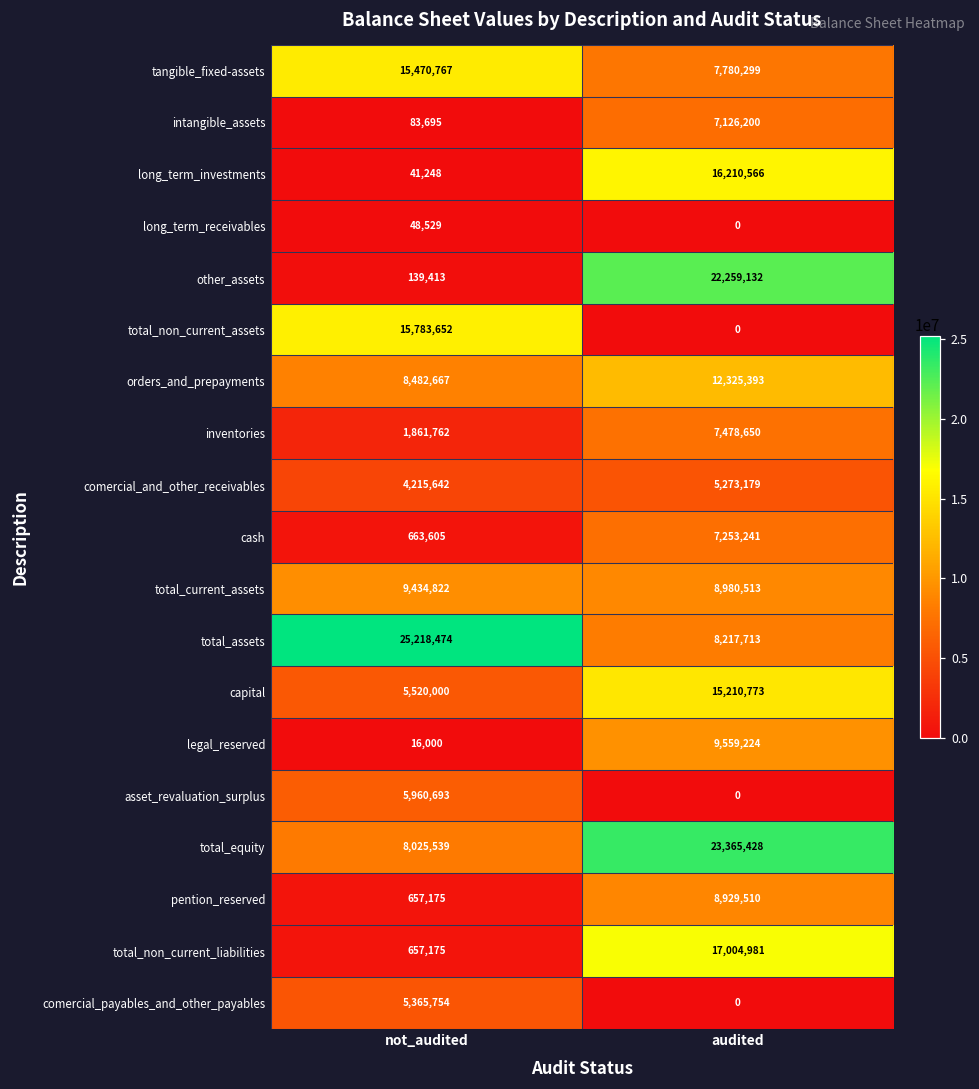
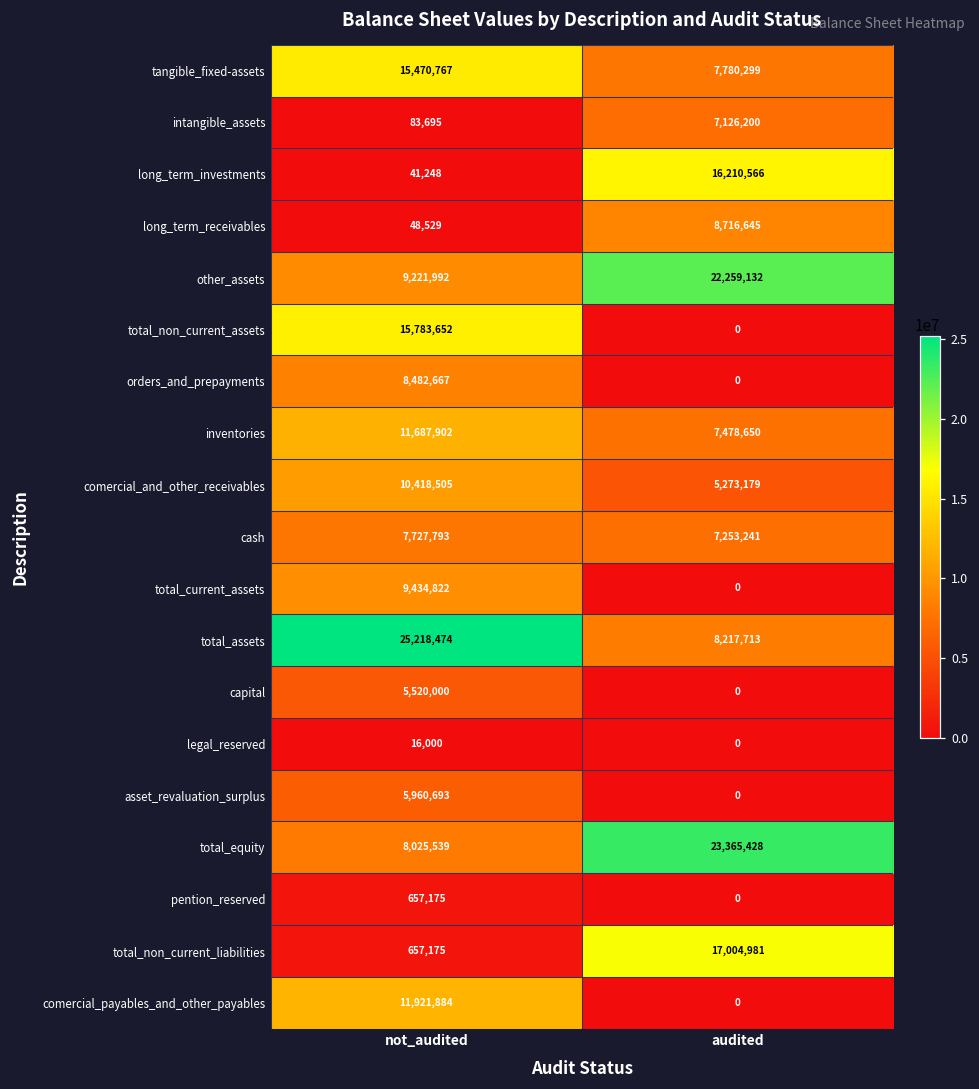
long_term_receivables, audited: 0 -> 8,716,645
other_assets, not_audited: 139,413 -> 9,221,992
orders_and_prepayments, audited: 12,325,393 -> 0
inventories, not_audited: 1,861,762 -> 11,687,902
comercial_and_other_receivables, not_audited: 4,215,642 -> 10,418,505
cash, not_audited: 663,605 -> 7,727,793
total_current_assets, audited: 8,980,513 -> 0
capital, audited: 15,210,773 -> 0
legal_reserved, audited: 9,559,224 -> 0
pention_reserved, audited: 8,929,510 -> 0
comercial_payables_and_other_payables, not_audited: 5,365,754 -> 11,921,884
